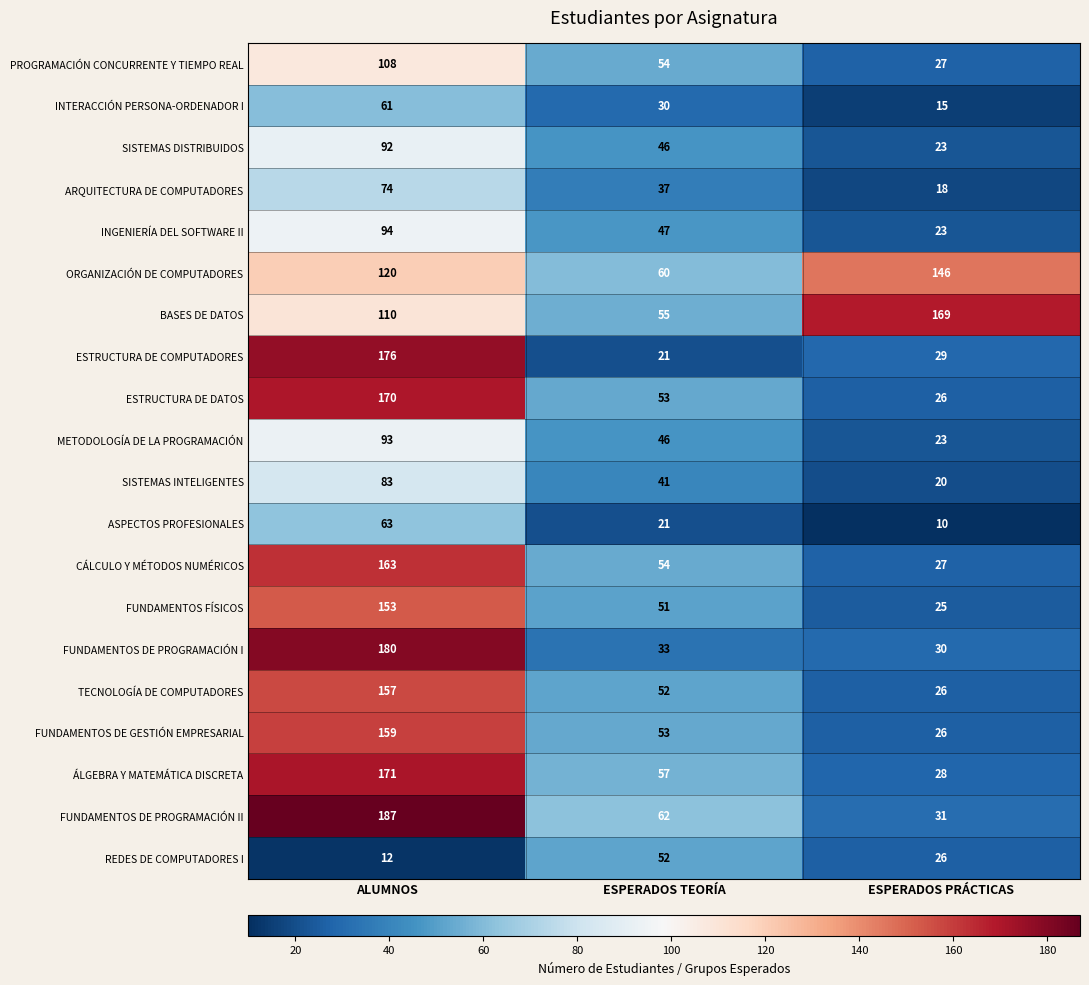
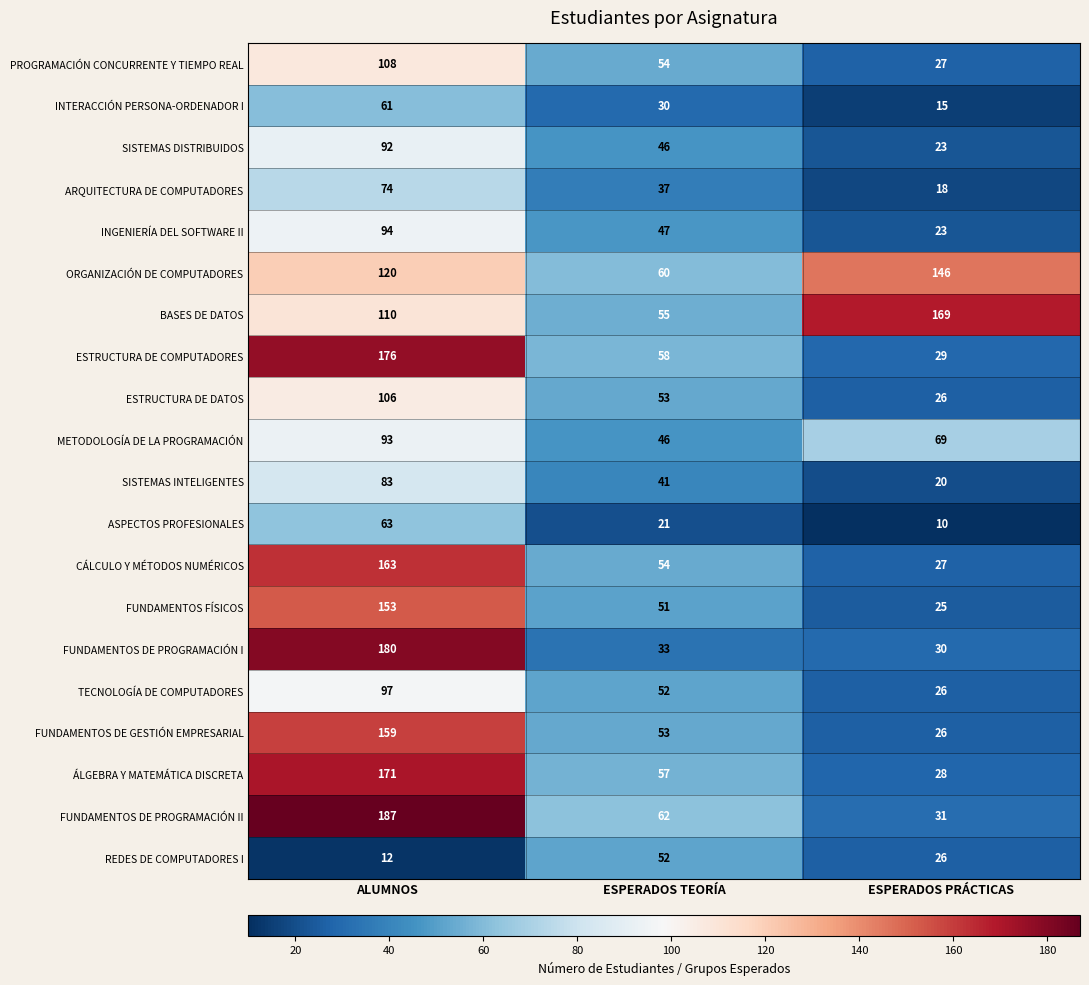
ESTRUCTURA DE COMPUTADORES, ESPERADOS TEORÍA: 21 -> 58
ESTRUCTURA DE DATOS, ALUMNOS: 170 -> 106
METODOLOGÍA DE LA PROGRAMACIÓN, ESPERADOS PRÁCTICAS: 23 -> 69
TECNOLOGÍA DE COMPUTADORES, ALUMNOS: 157 -> 97
